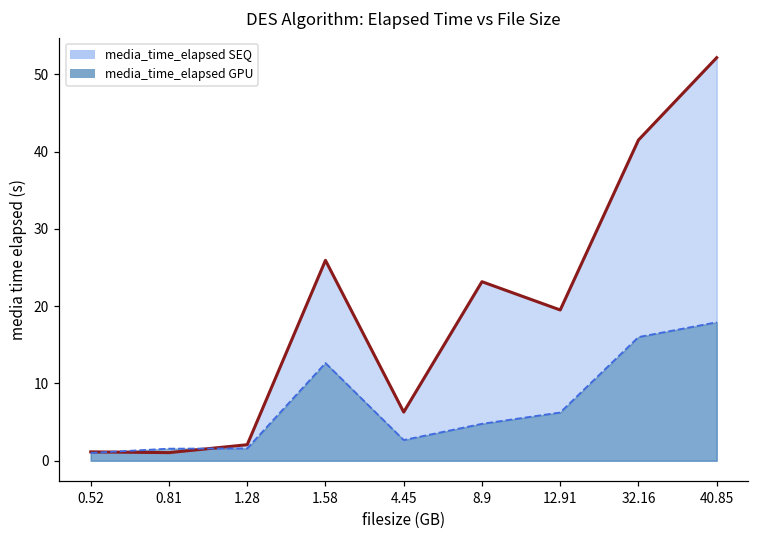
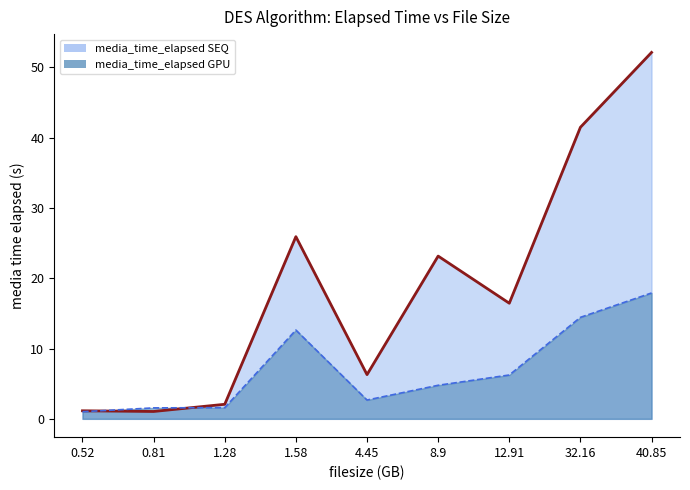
media_time_elapsed SEQ, 12.91: 20 -> 16
media_time_elapsed GPU, 32.16: 16 -> 14
